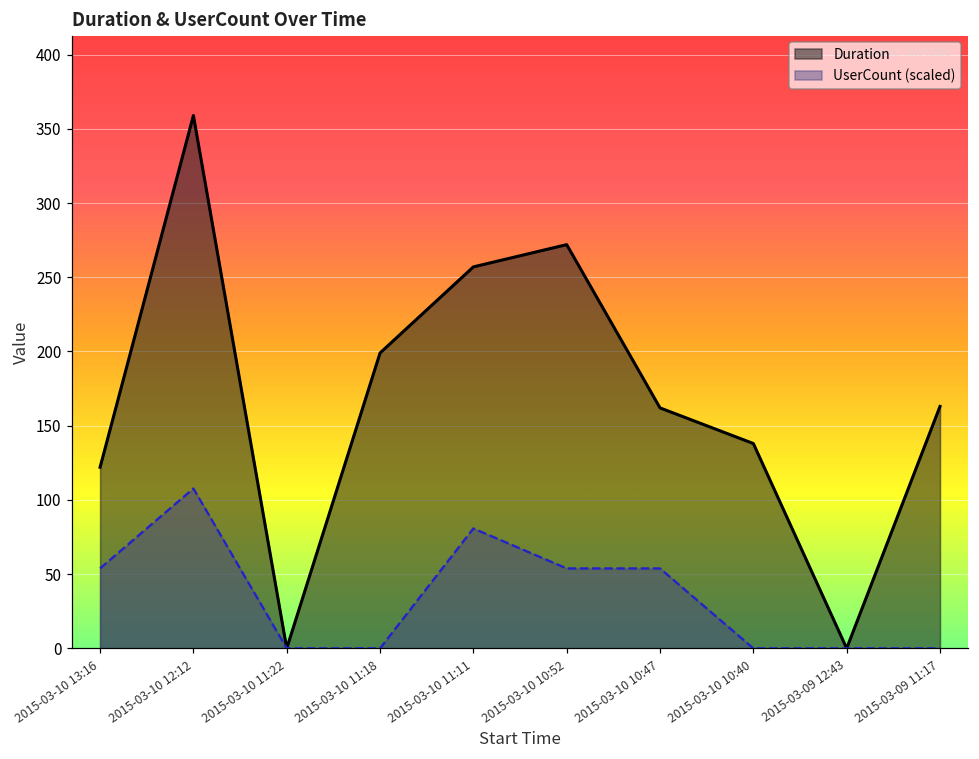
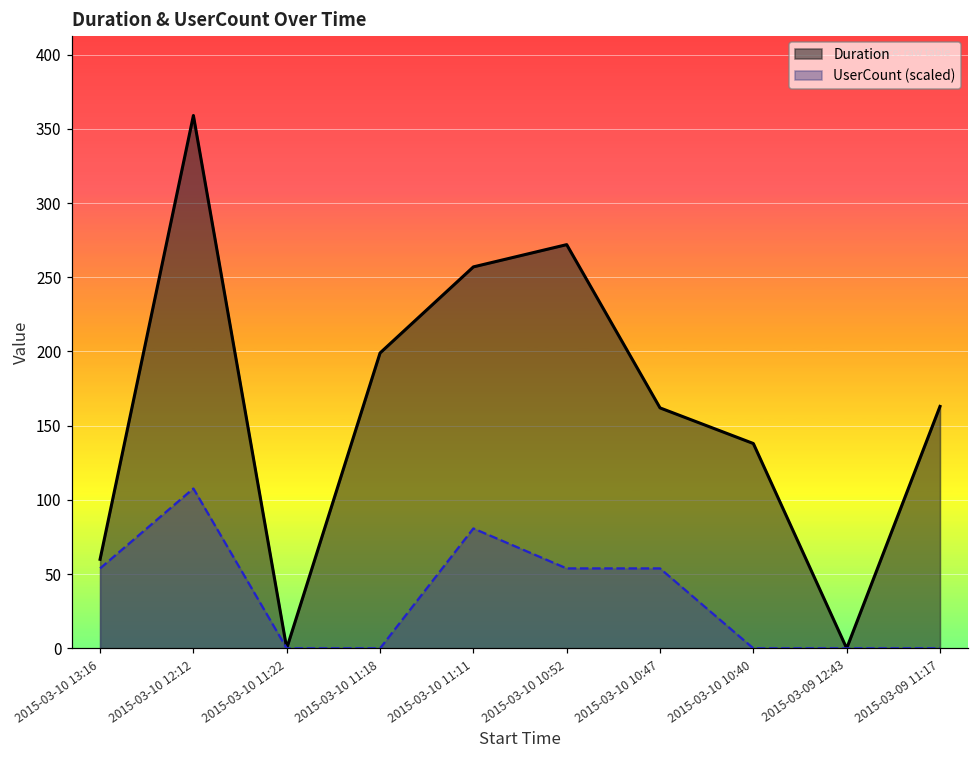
Duration, 2015-03-10 13:16: 122 -> 60
